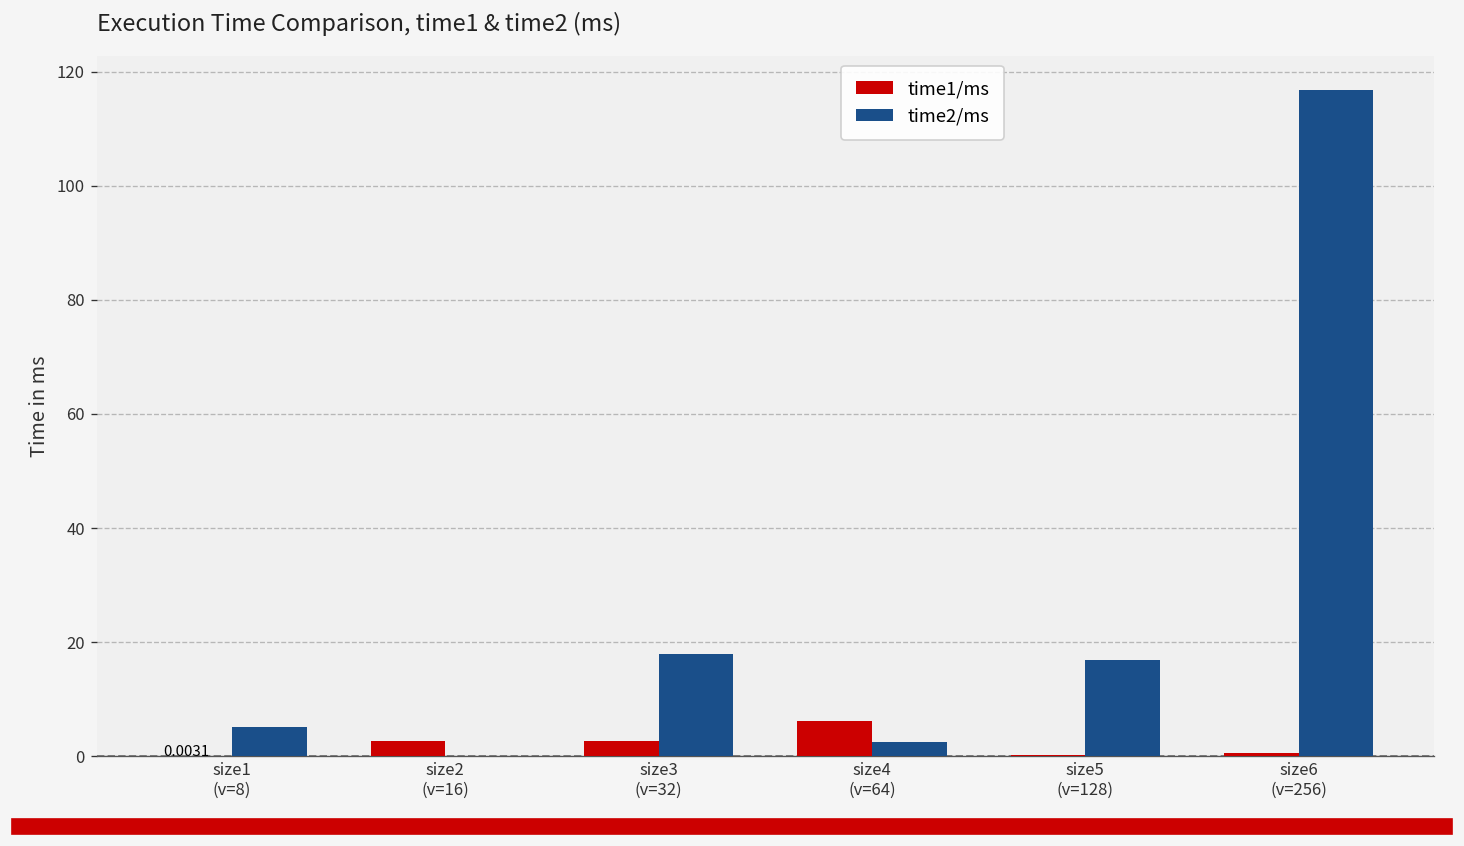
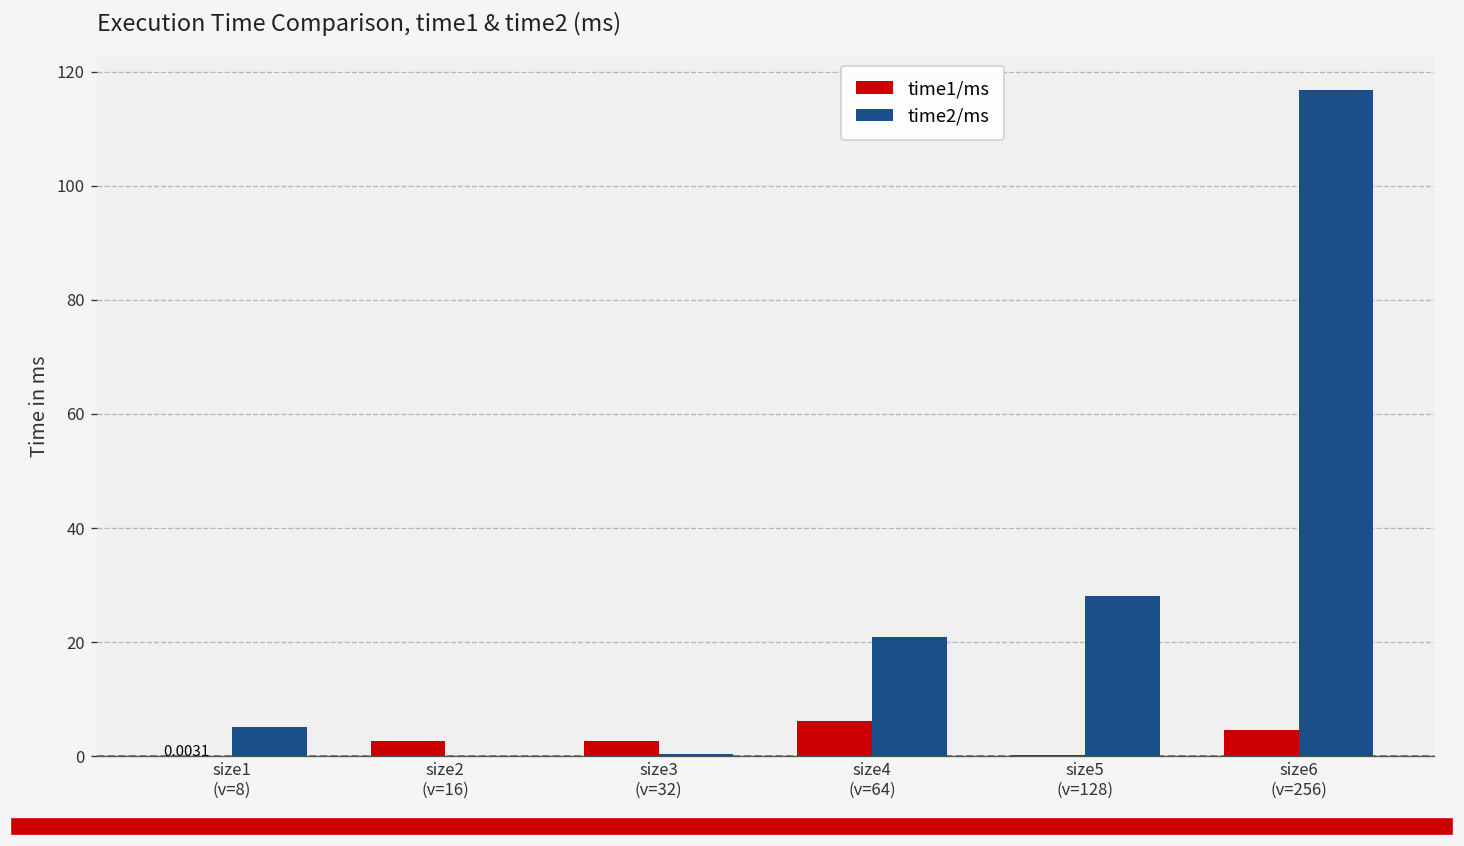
time2/ms, size3 (v=32): 18 -> 0
time2/ms, size4 (v=64): 3 -> 21
time2/ms, size5 (v=128): 17 -> 28
time1/ms, size6 (v=256): 1 -> 5
